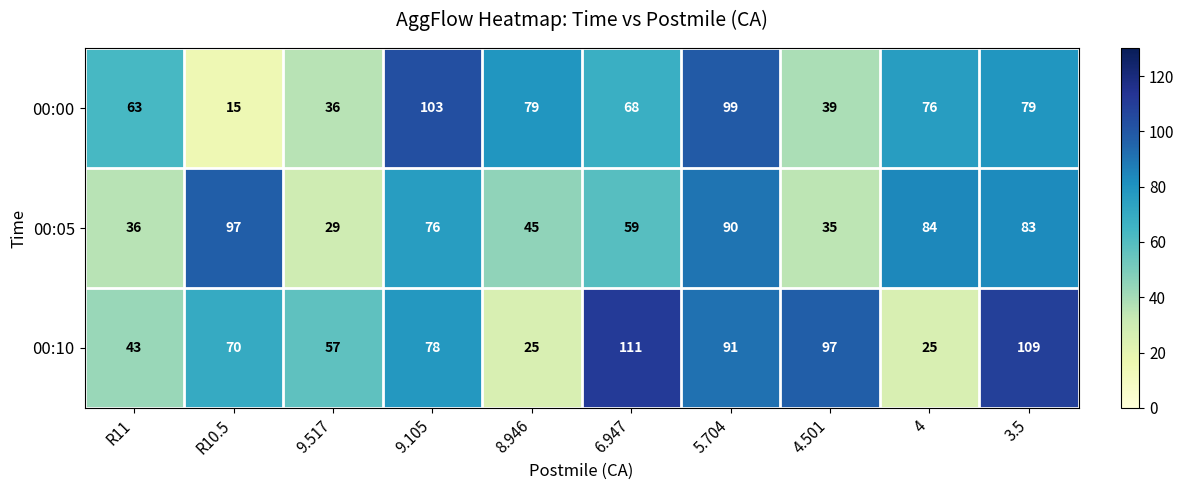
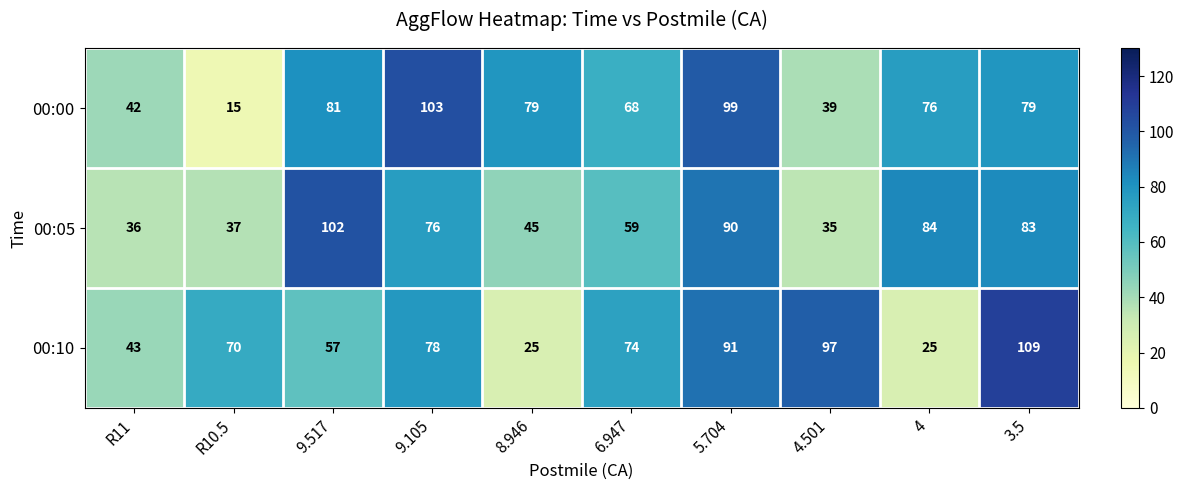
00:00, R11: 63 -> 42
00:00, 9.517: 36 -> 81
00:05, R10.5: 97 -> 37
00:05, 9.517: 29 -> 102
00:10, 6.947: 111 -> 74
